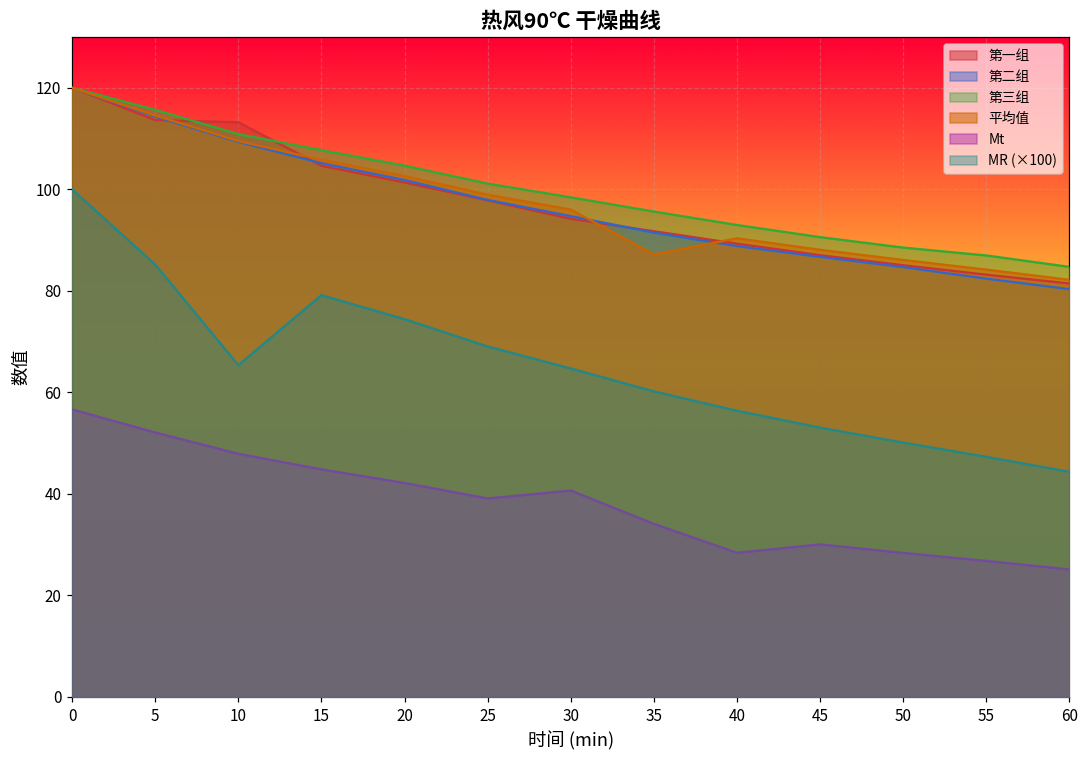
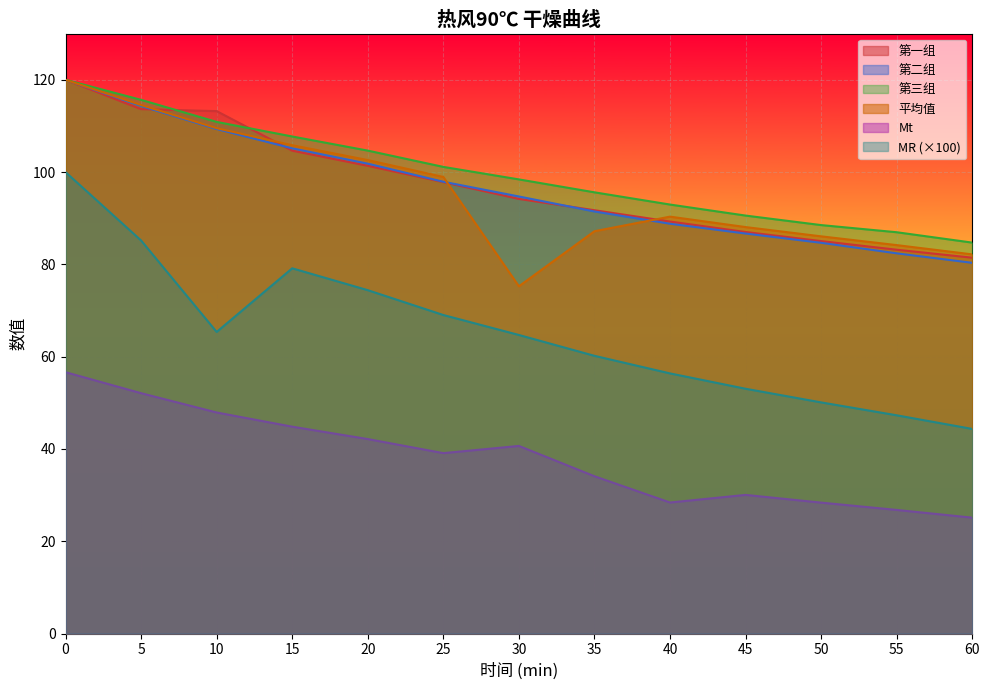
平均值, 30: 96 -> 75
